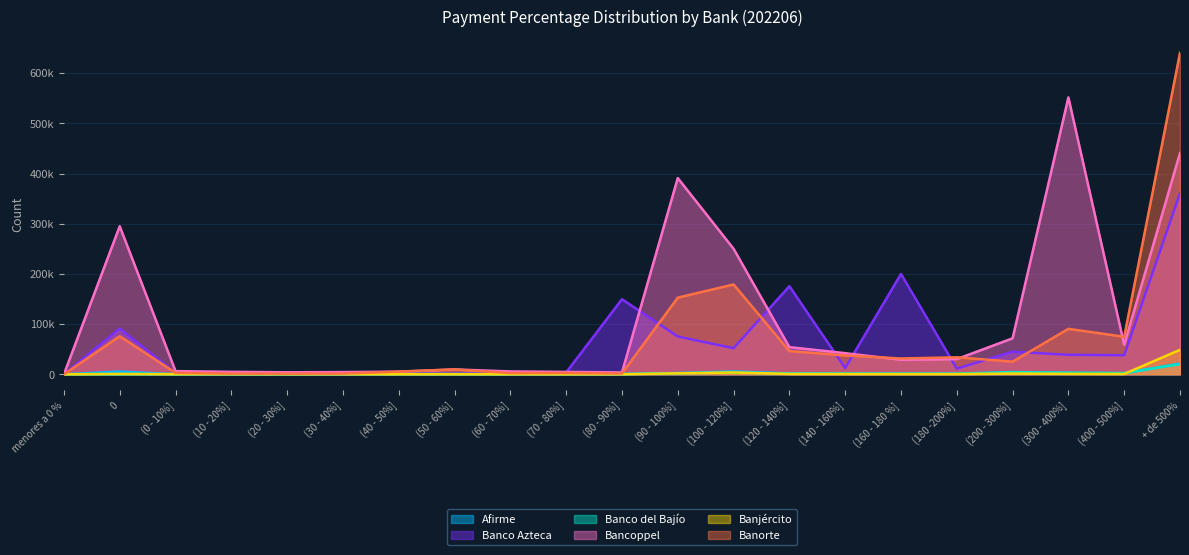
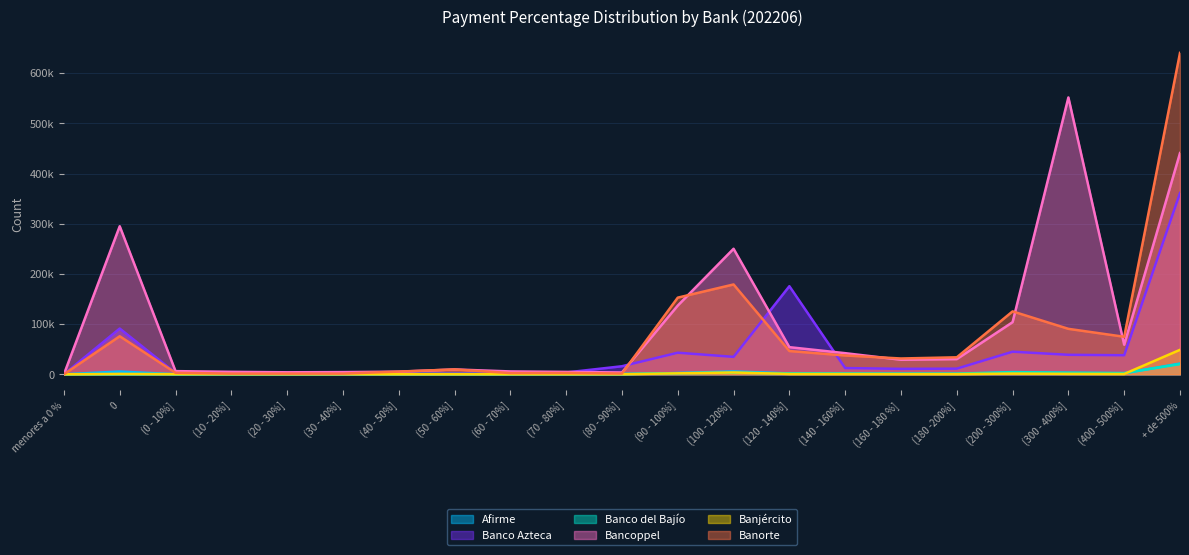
Banco Azteca, (80 - 90%]: 150000 -> 20000
Banco Azteca, (90 - 100%]: 80000 -> 40000
Bancoppel, (90 - 100%]: 390000 -> 140000
Banco Azteca, (100 - 120%]: 50000 -> 30000
Banco Azteca, (160 - 180 %]: 200000 -> 10000
Bancoppel, (200 - 300%]: 70000 -> 100000
Banorte, (200 - 300%]: 30000 -> 130000
